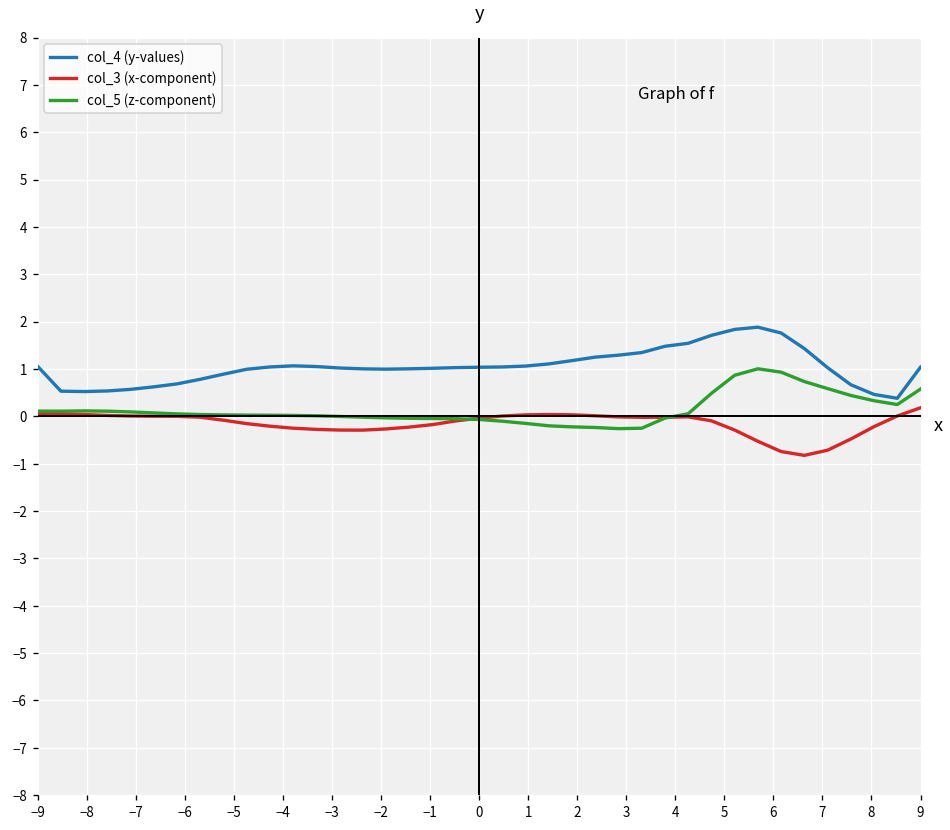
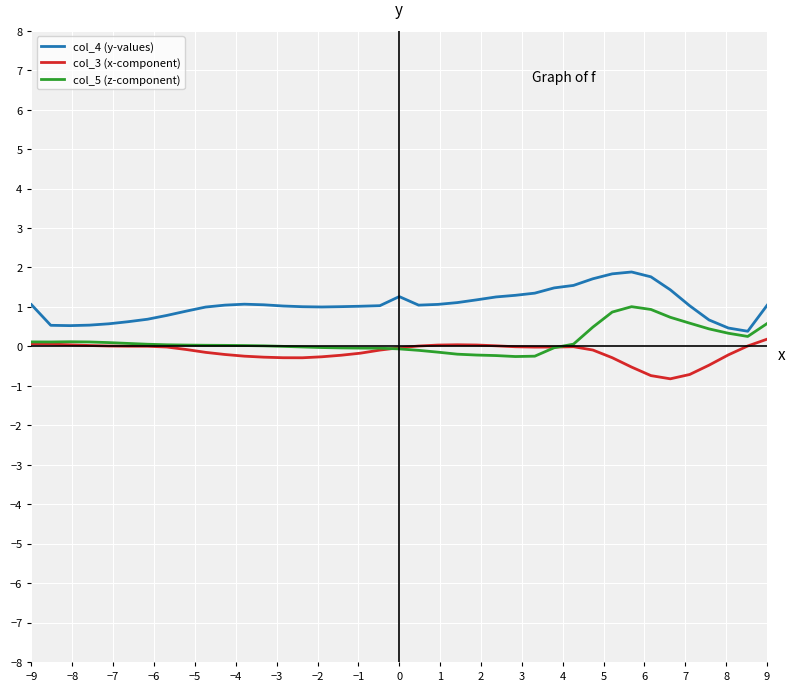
col_4 (y-values), 0: 1.0 -> 1.3
